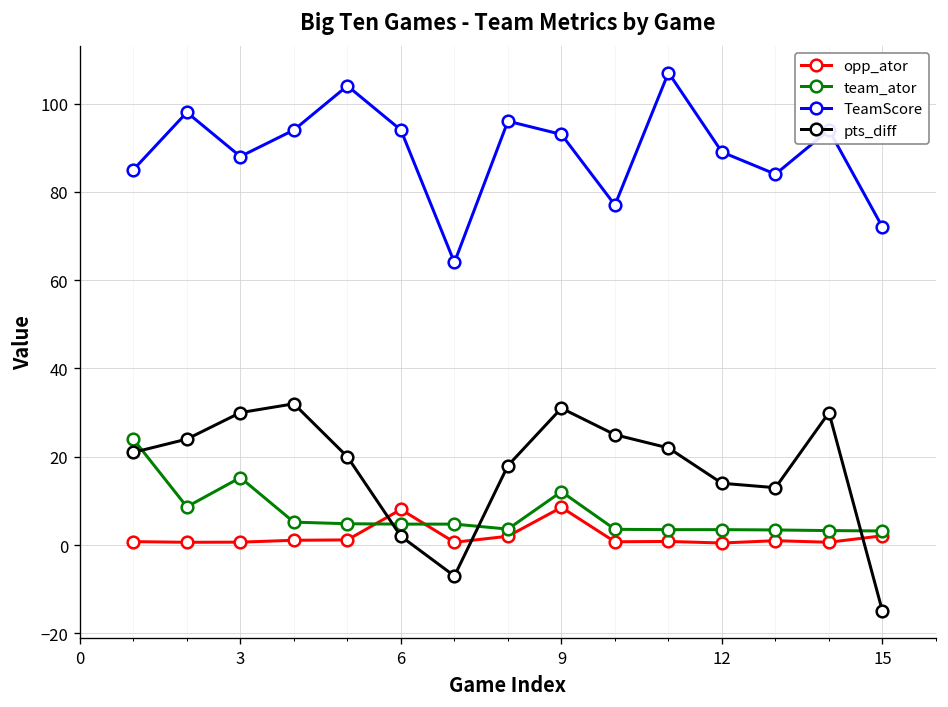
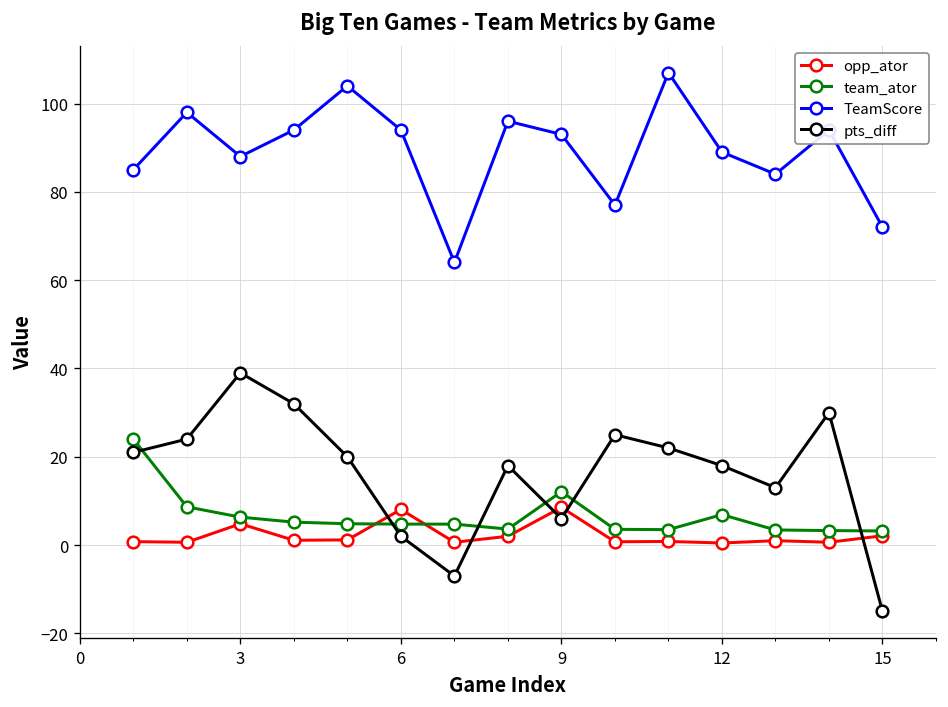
opp_ator, 3: 1 -> 5
team_ator, 3: 15 -> 6
pts_diff, 3: 30 -> 39
pts_diff, 9: 31 -> 6
team_ator, 12: 4 -> 7
pts_diff, 12: 14 -> 18
